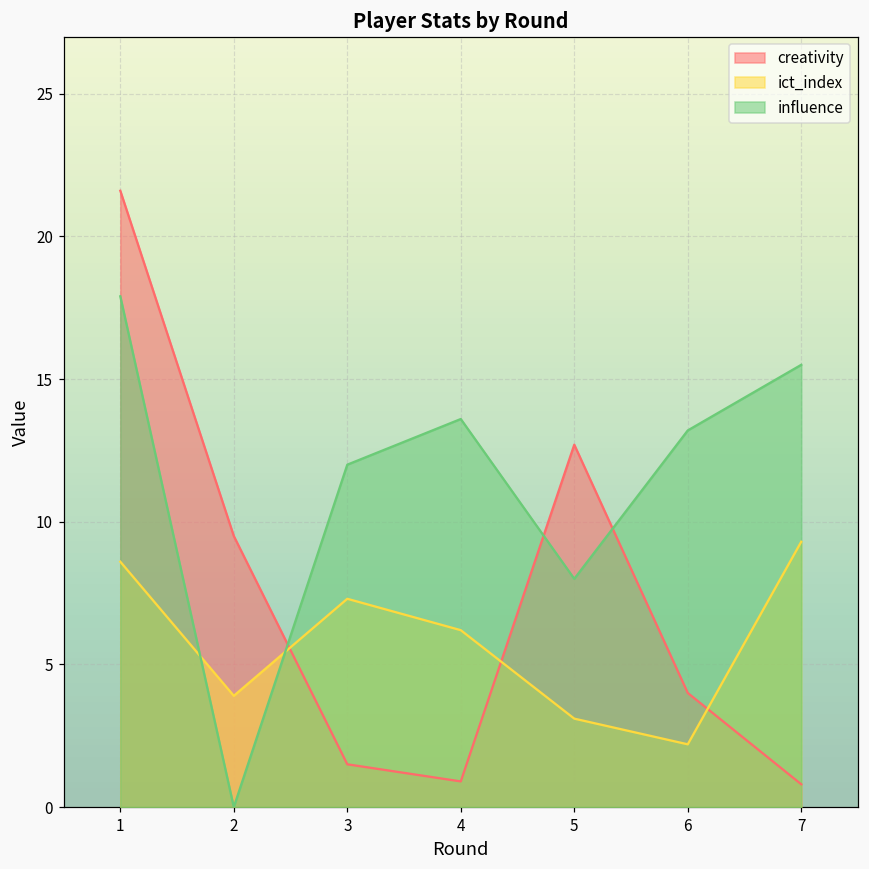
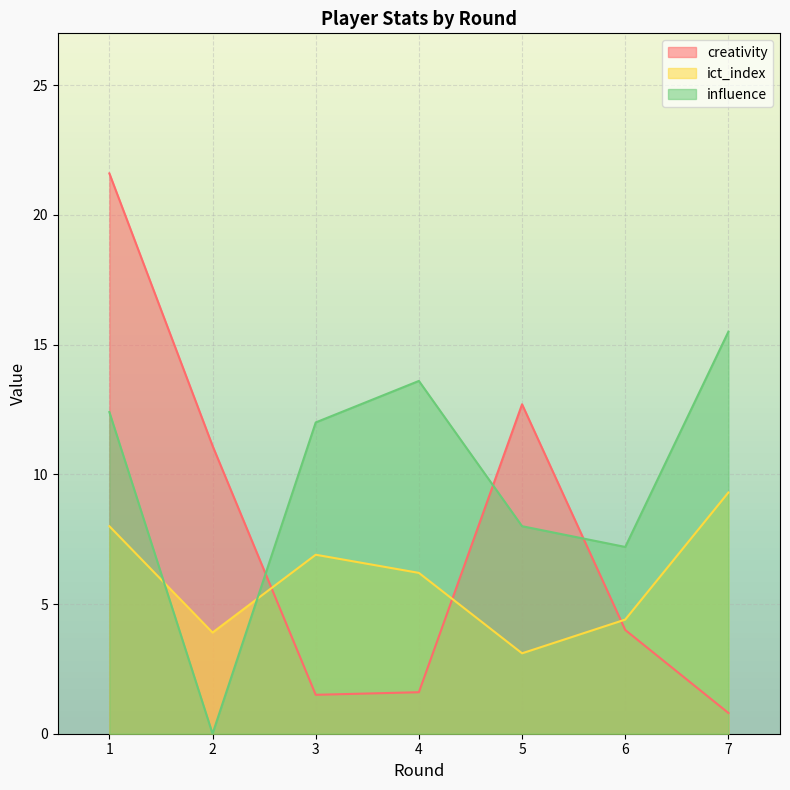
ict_index, 1: 8.6 -> 8.0
influence, 1: 17.9 -> 12.4
creativity, 2: 9.5 -> 11.1
ict_index, 3: 7.3 -> 6.9
creativity, 4: 0.9 -> 1.6
ict_index, 6: 2.2 -> 4.4
influence, 6: 13.2 -> 7.2
